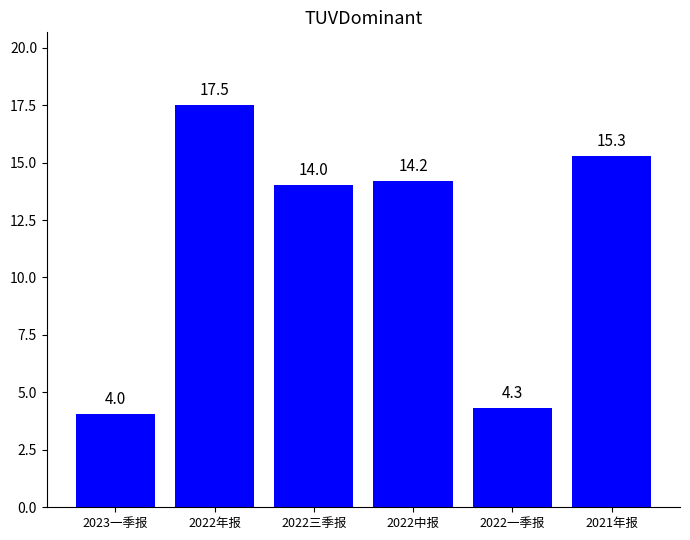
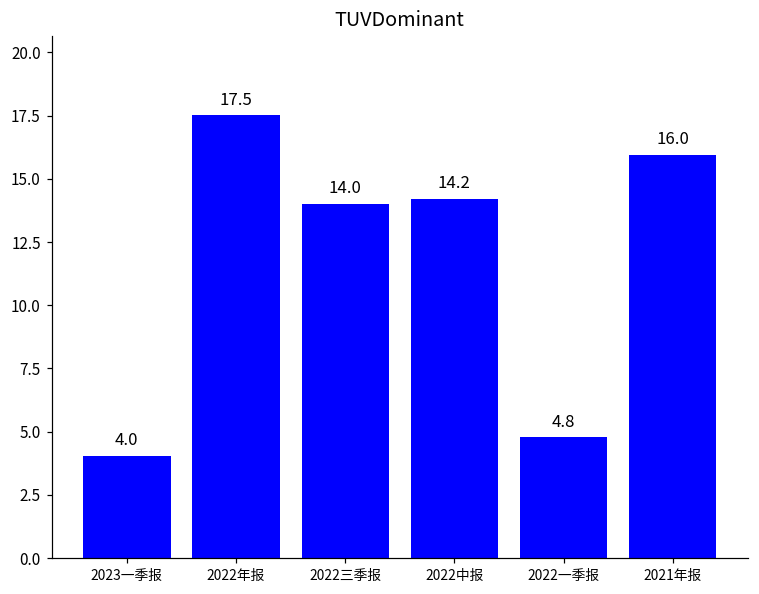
2022一季报: 4.3 -> 4.8
2021年报: 15.3 -> 16.0
